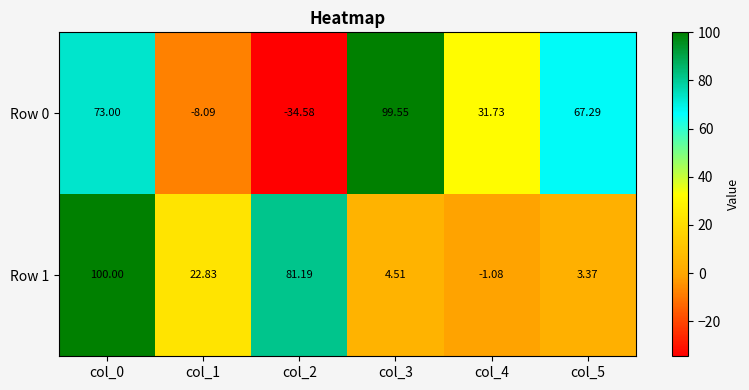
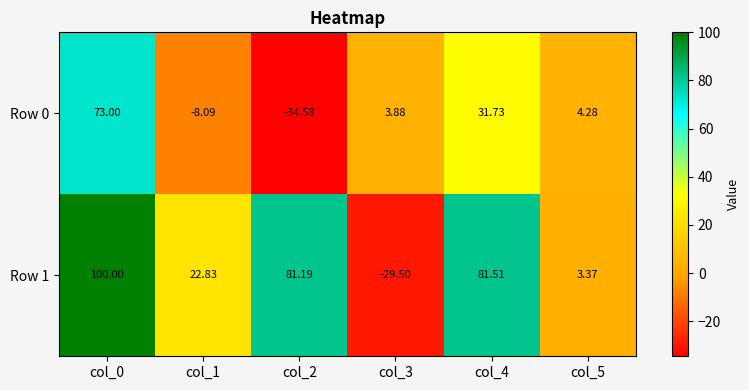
Row 0, col_3: 99.55 -> 3.88
Row 0, col_5: 67.29 -> 4.28
Row 1, col_3: 4.51 -> -29.50
Row 1, col_4: -1.08 -> 81.51
